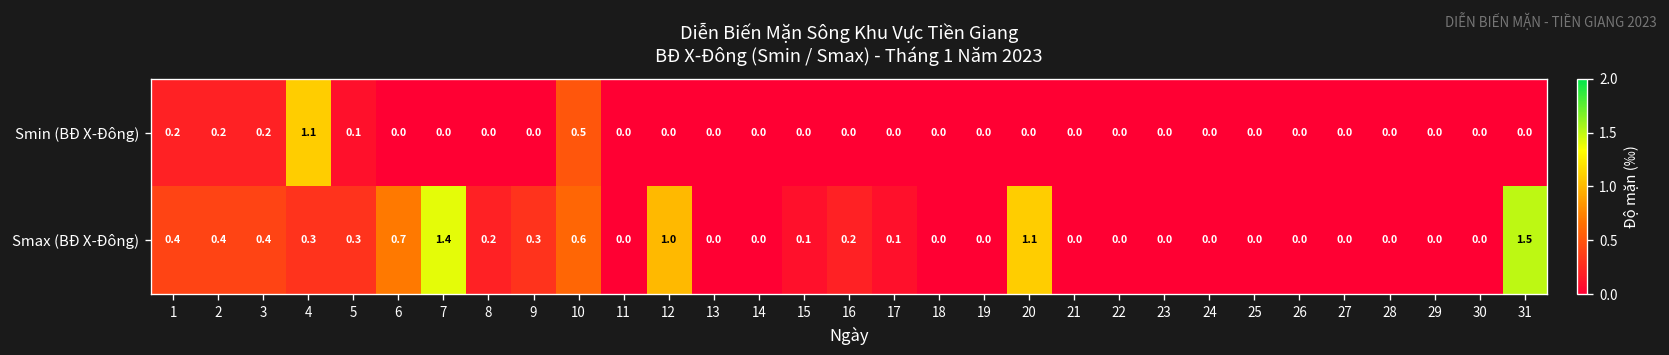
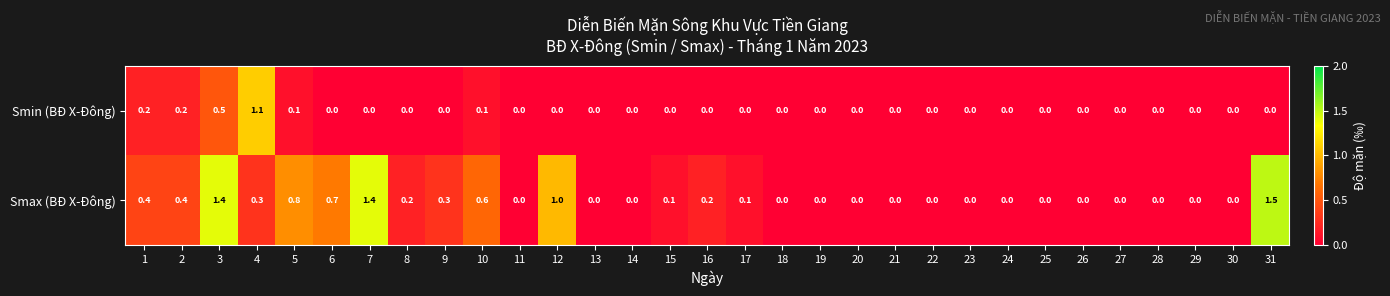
Smin (BĐ X-Đông), 3: 0.2 -> 0.5
Smin (BĐ X-Đông), 10: 0.5 -> 0.1
Smax (BĐ X-Đông), 3: 0.4 -> 1.4
Smax (BĐ X-Đông), 5: 0.3 -> 0.8
Smax (BĐ X-Đông), 20: 1.1 -> 0.0
